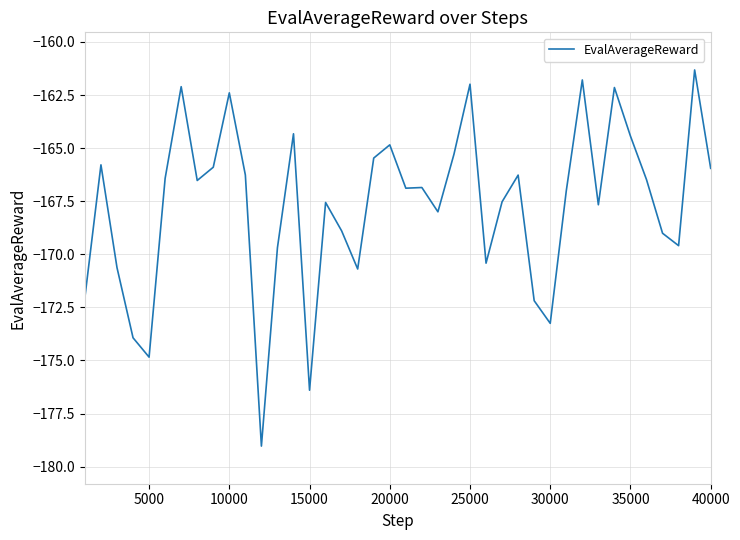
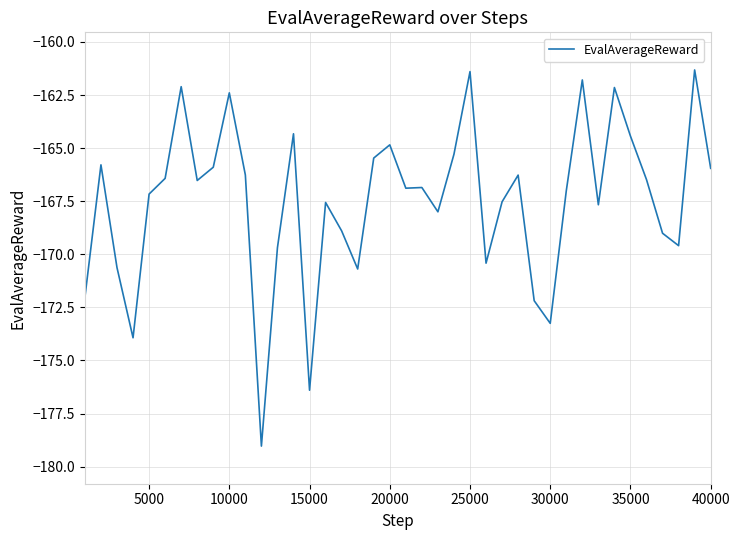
5000: -174.8 -> -167.2
25000: -162.0 -> -161.4
